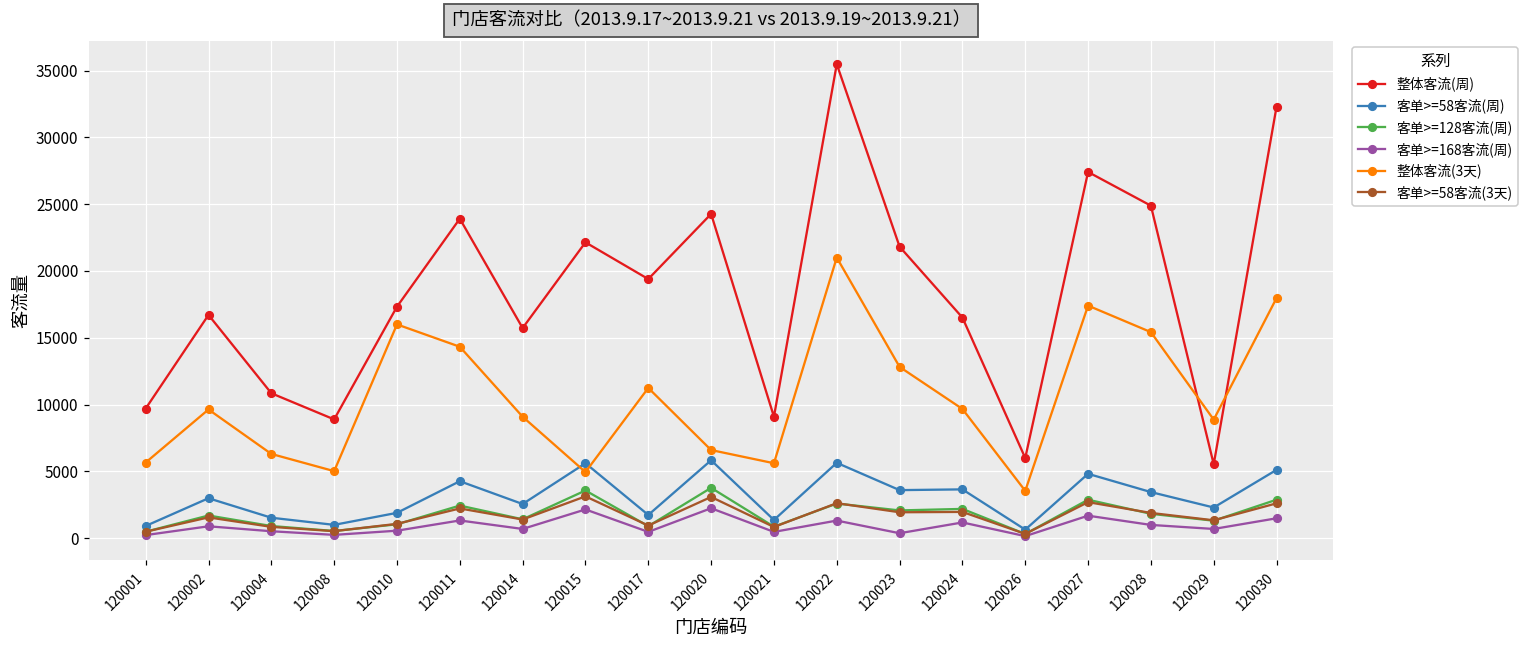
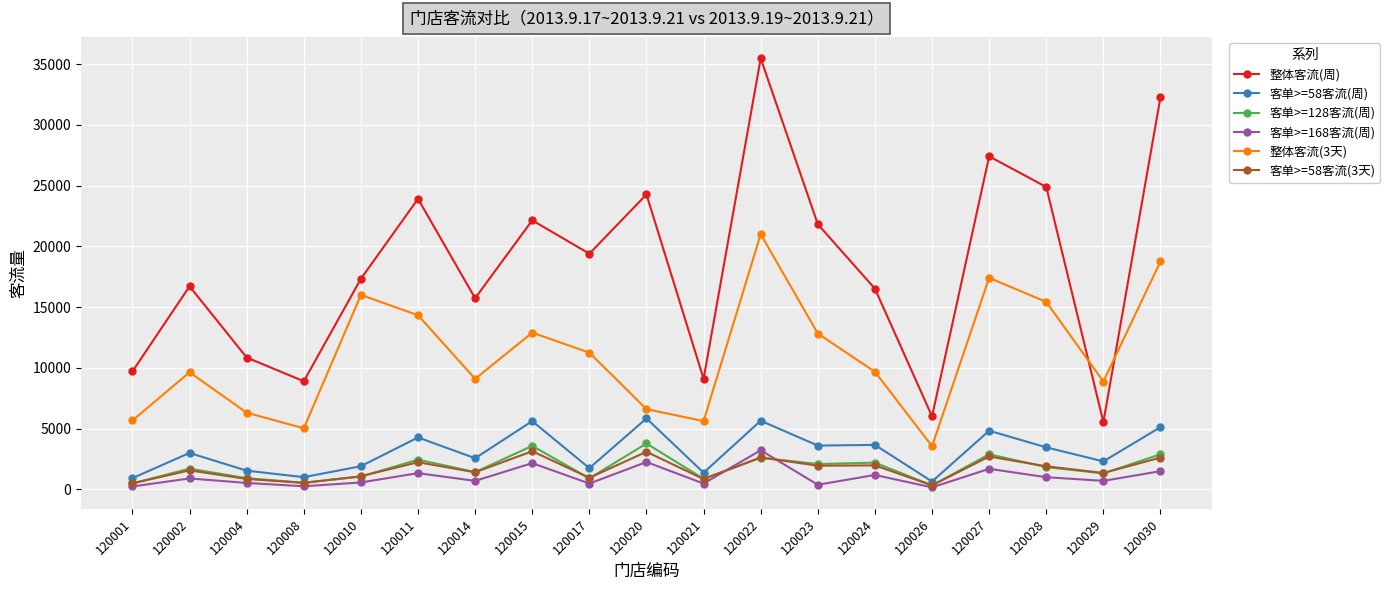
整体客流(3天), 120015: 4900 -> 12900
客单>=168客流(周), 120022: 1300 -> 3200
整体客流(3天), 120030: 18000 -> 18800
